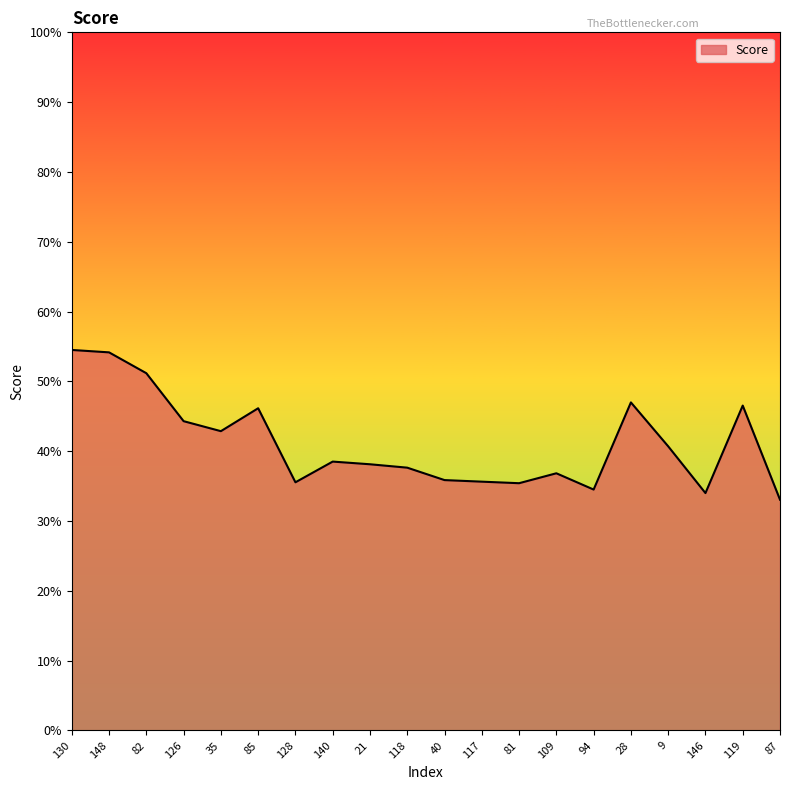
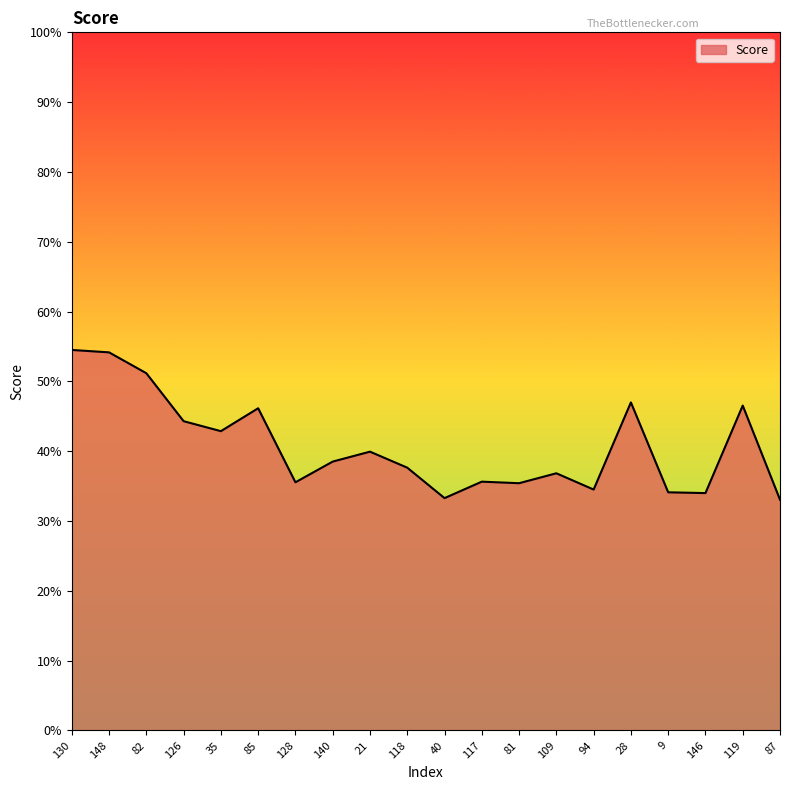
21: 38% -> 40%
40: 36% -> 33%
9: 41% -> 34%
